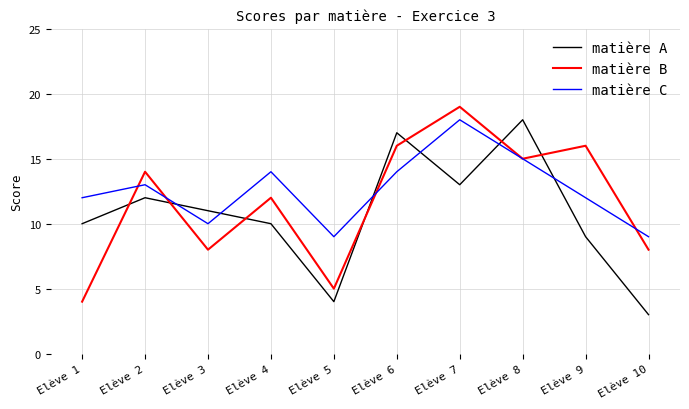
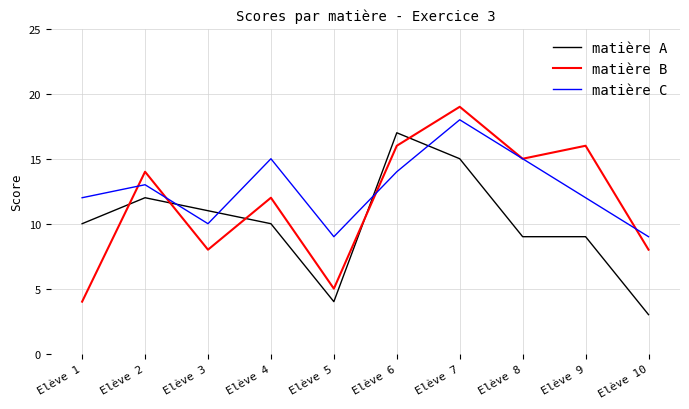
matière C, Elève 4: 14 -> 15
matière A, Elève 7: 13 -> 15
matière A, Elève 8: 18 -> 9
